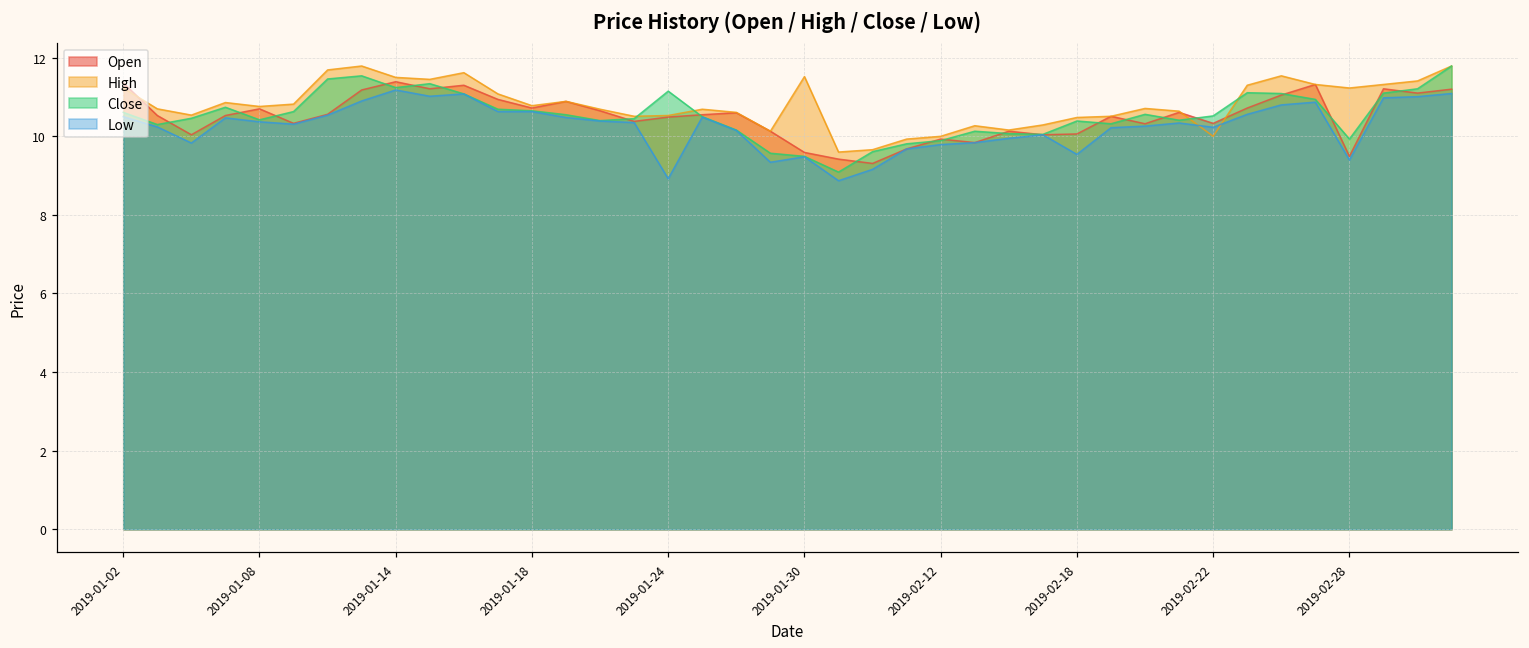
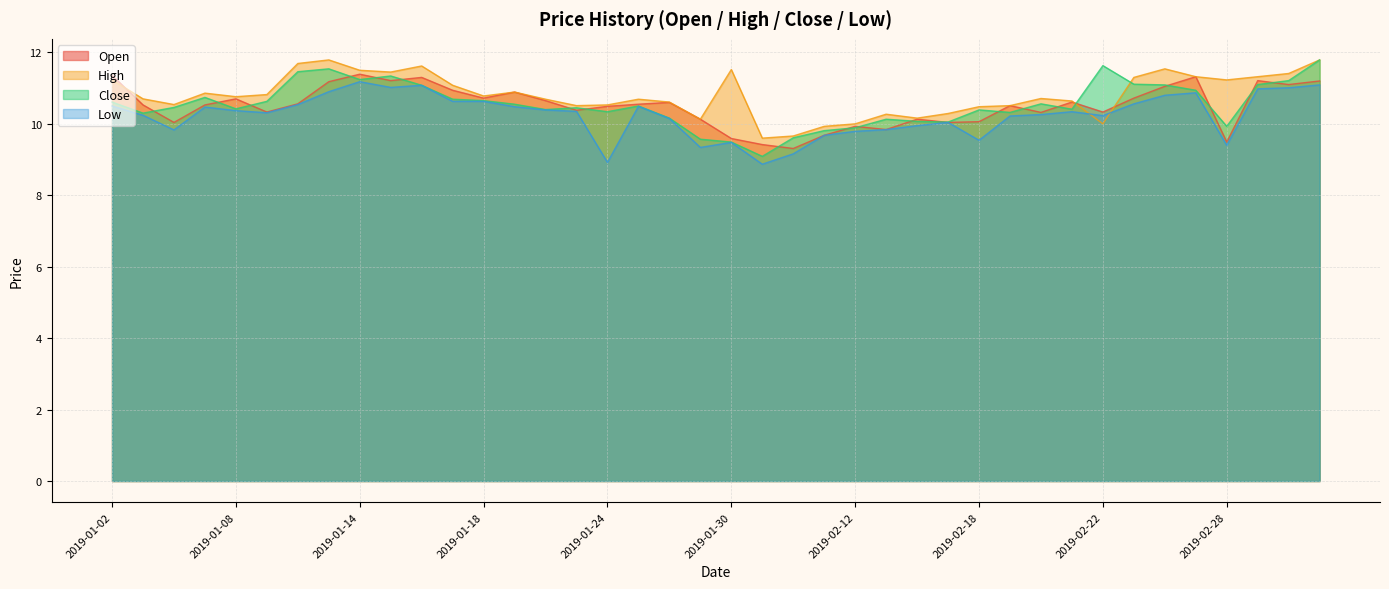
Close, 2019-01-24: 11.2 -> 10.3
Close, 2019-02-22: 10.5 -> 11.6
